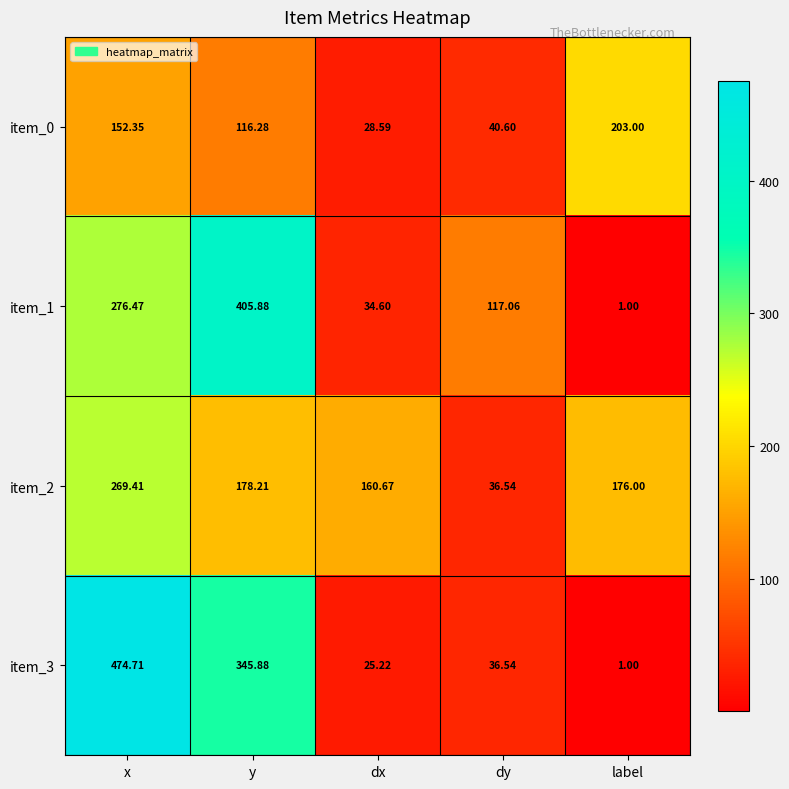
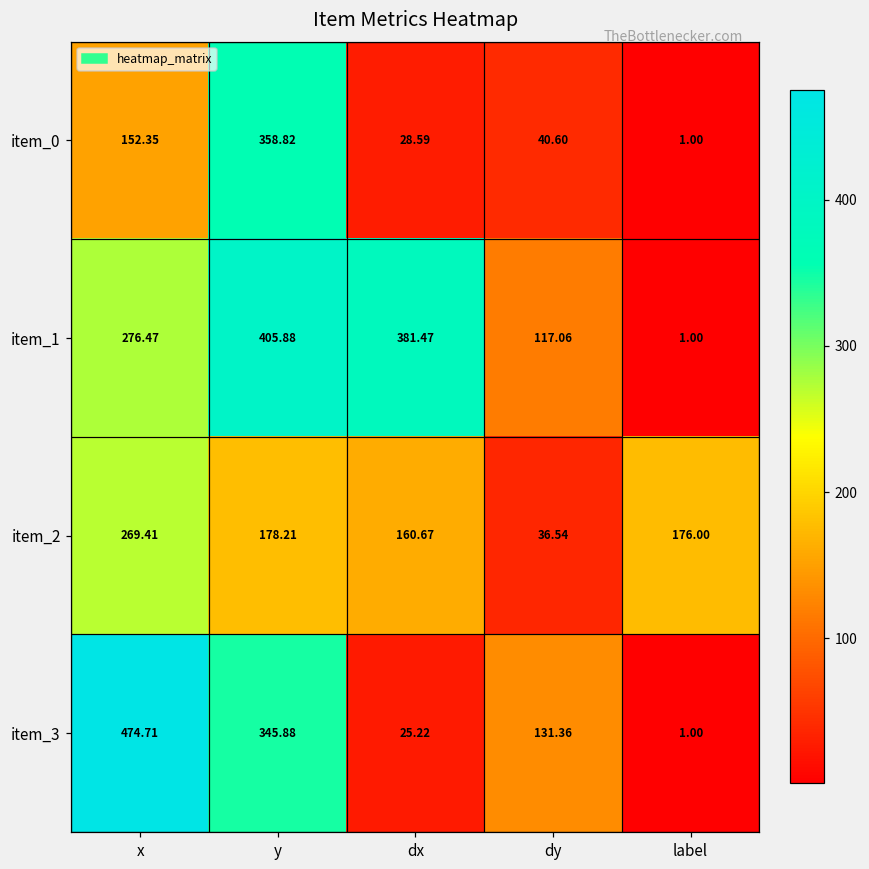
item_0, y: 116.28 -> 358.82
item_0, label: 203.00 -> 1.00
item_1, dx: 34.60 -> 381.47
item_3, dy: 36.54 -> 131.36
